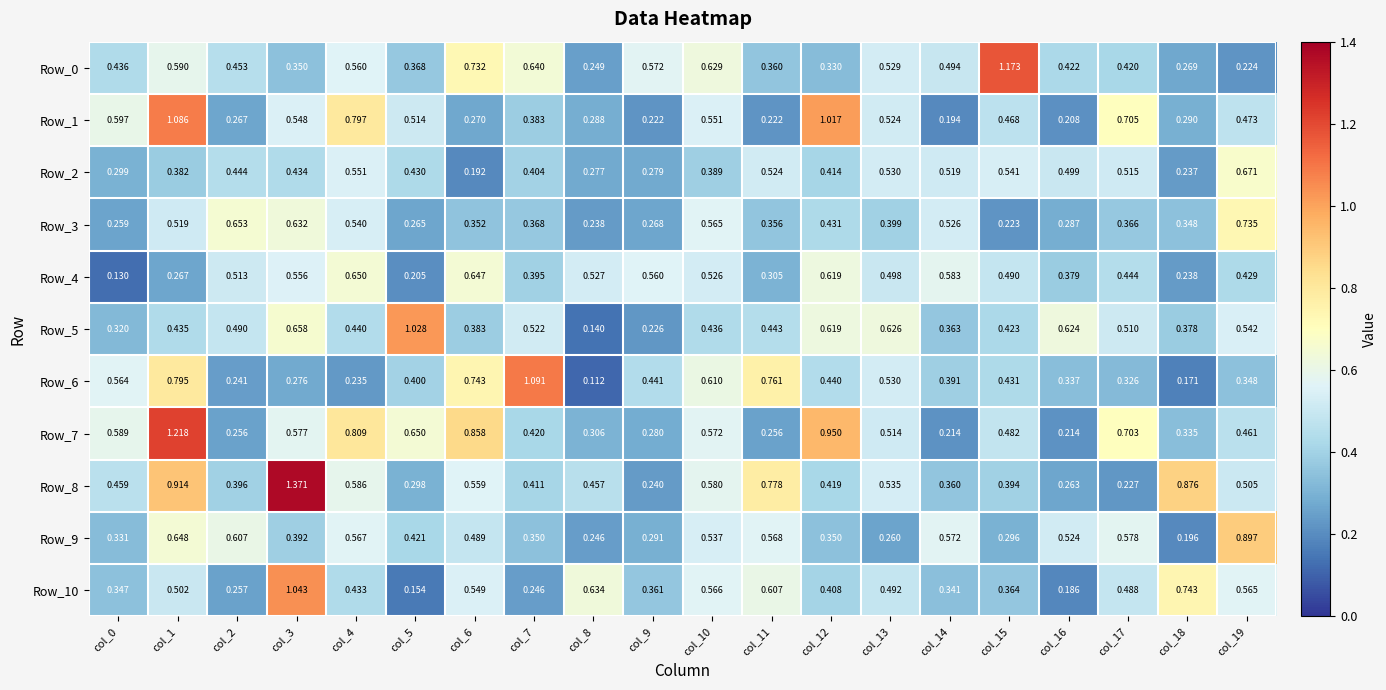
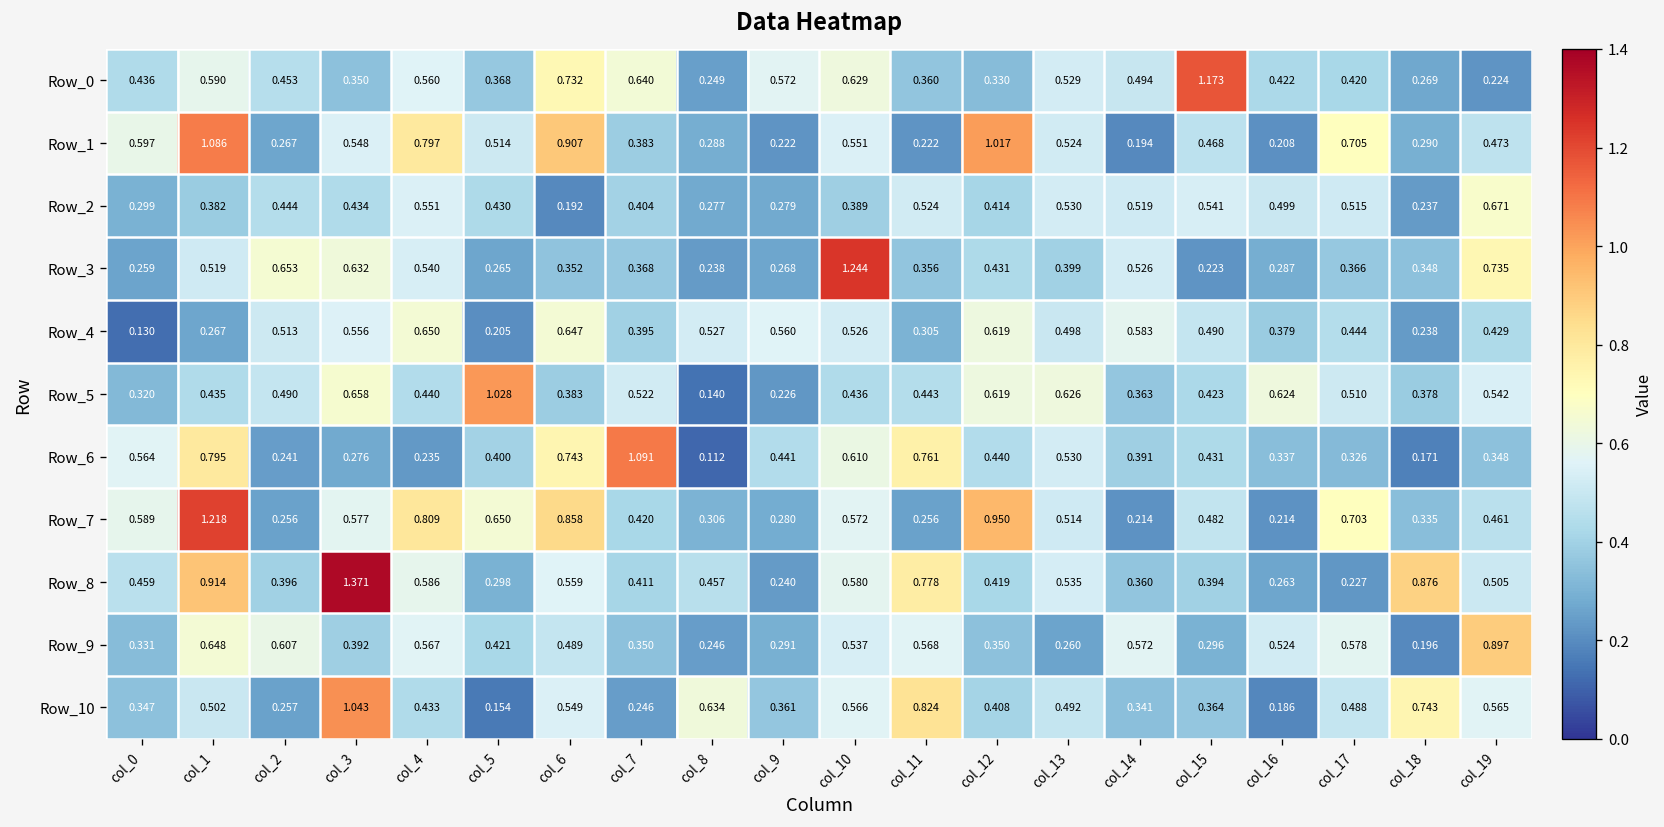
Row_1, col_6: 0.270 -> 0.907
Row_3, col_10: 0.565 -> 1.244
Row_10, col_11: 0.607 -> 0.824
